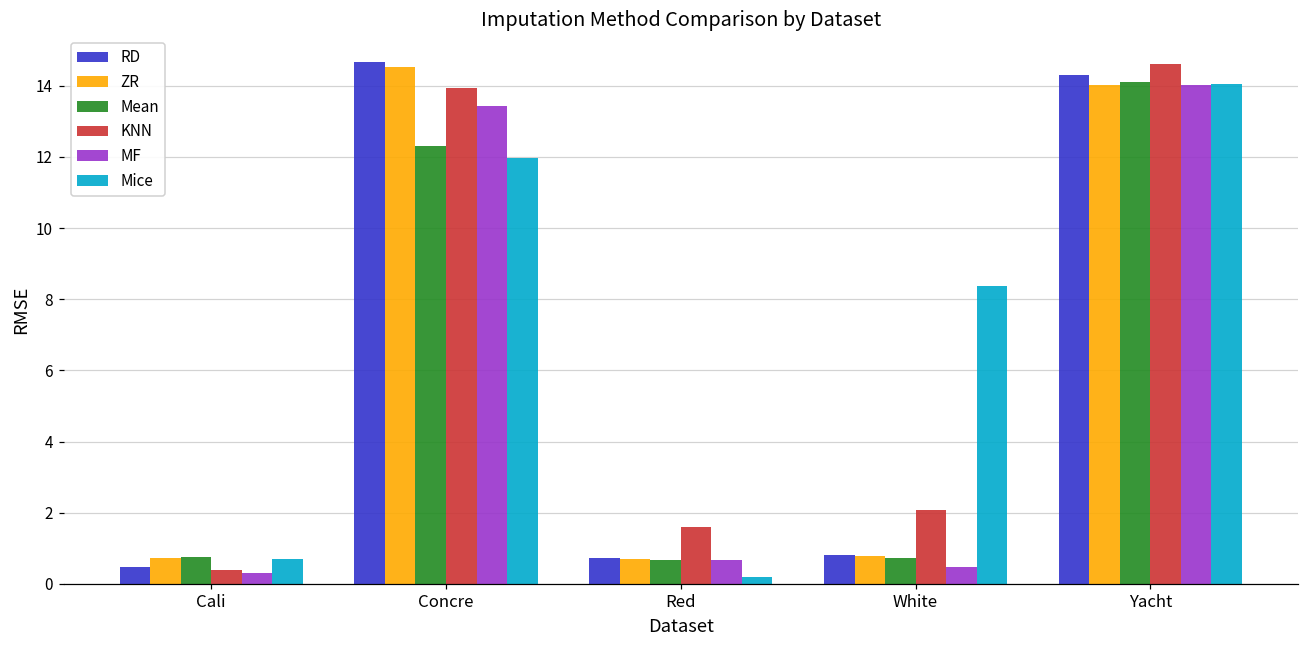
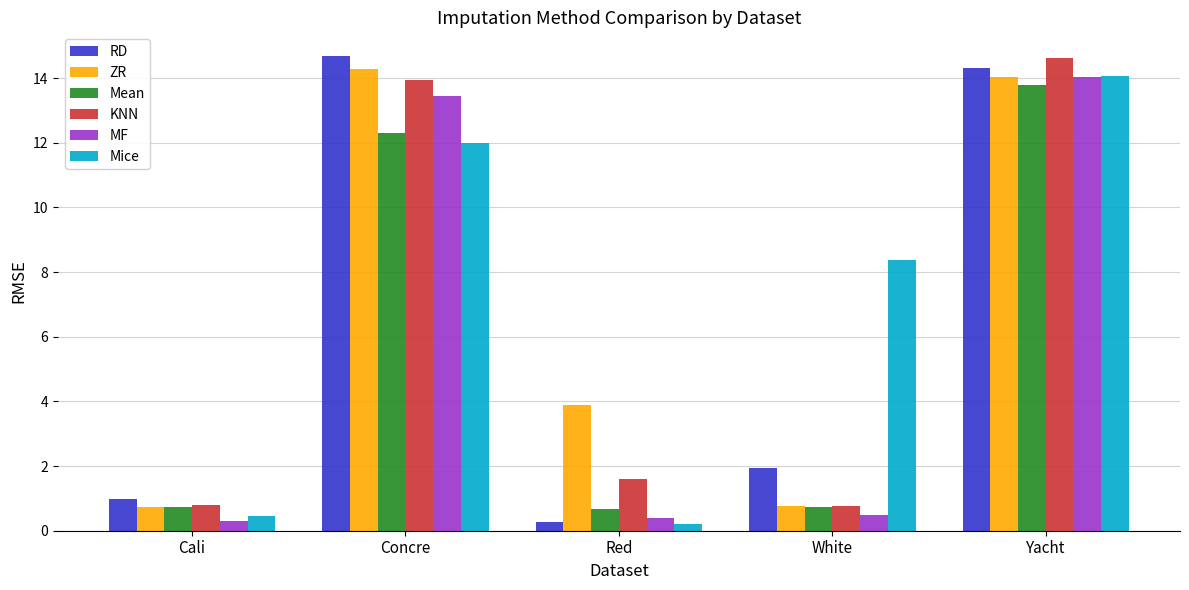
RD, Cali: 0.5 -> 1.0
KNN, Cali: 0.4 -> 0.8
Mice, Cali: 0.7 -> 0.5
ZR, Concre: 14.5 -> 14.3
RD, Red: 0.7 -> 0.3
ZR, Red: 0.7 -> 3.9
MF, Red: 0.7 -> 0.4
RD, White: 0.8 -> 1.9
KNN, White: 2.1 -> 0.8
Mean, Yacht: 14.1 -> 13.8
